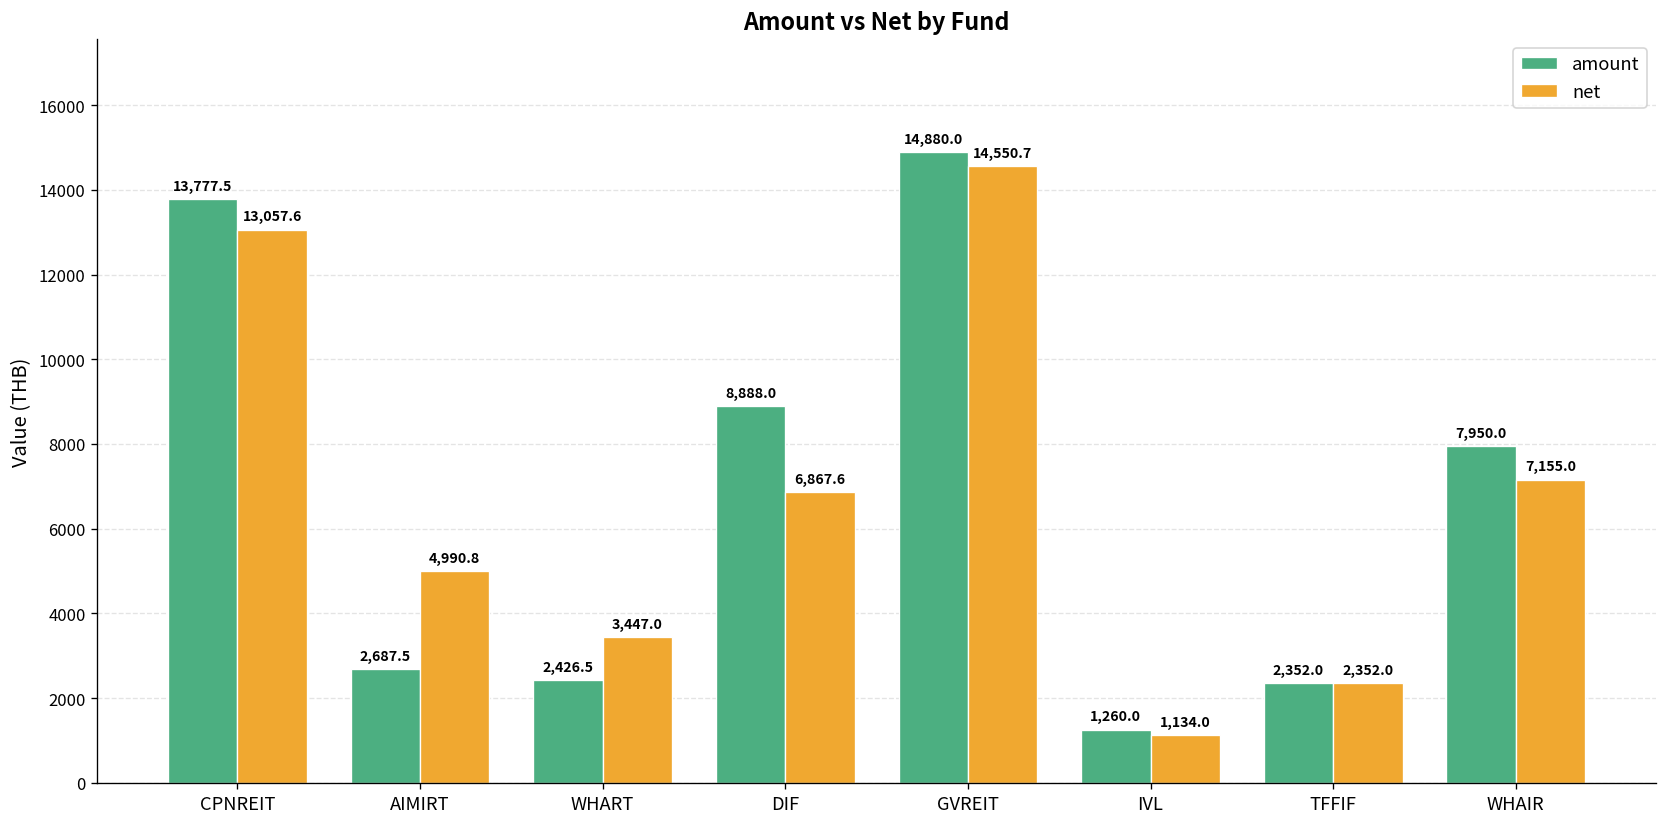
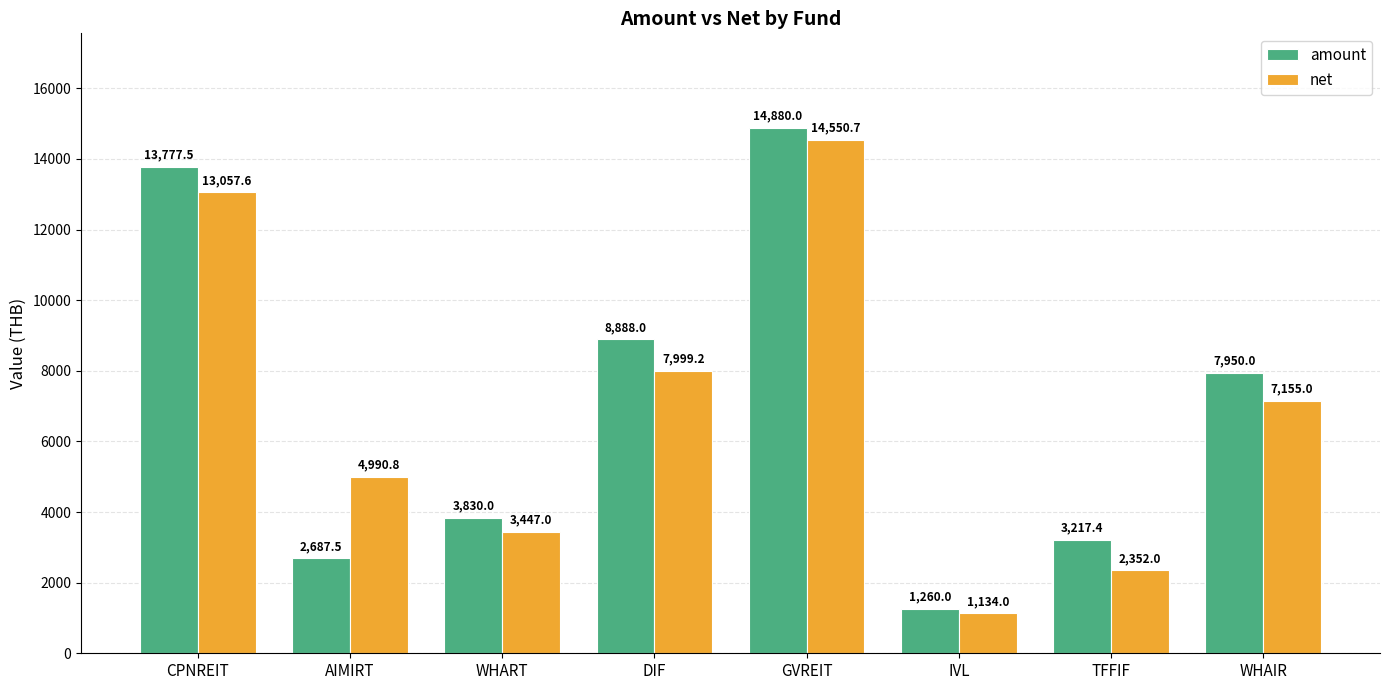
amount, WHART: 2,426.5 -> 3,830.0
net, DIF: 6,867.6 -> 7,999.2
amount, TFFIF: 2,352.0 -> 3,217.4
